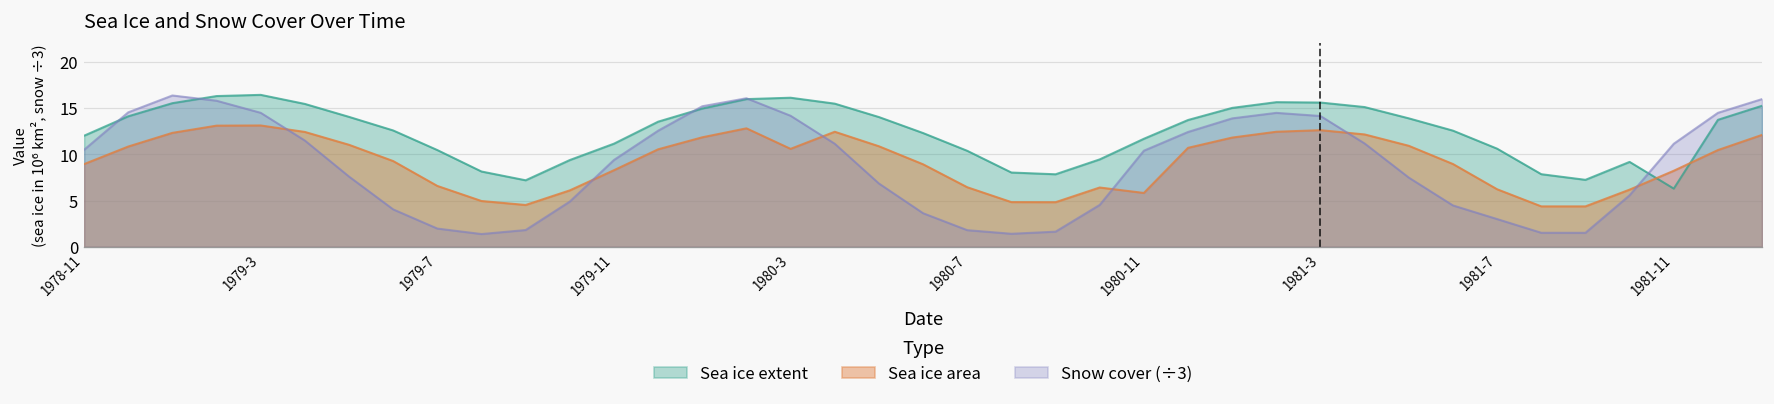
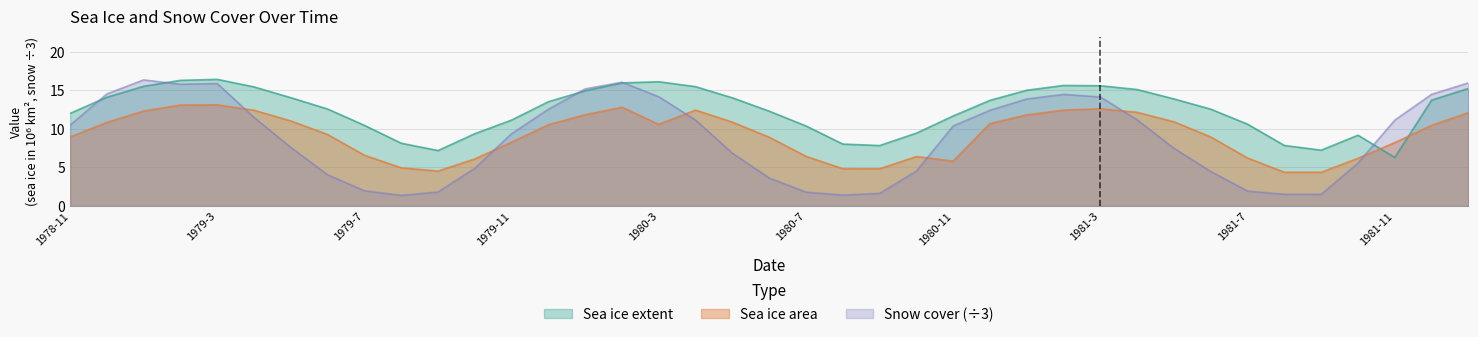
Snow cover (÷3), 1979-3: 15 -> 16
Snow cover (÷3), 1981-7: 3 -> 2
